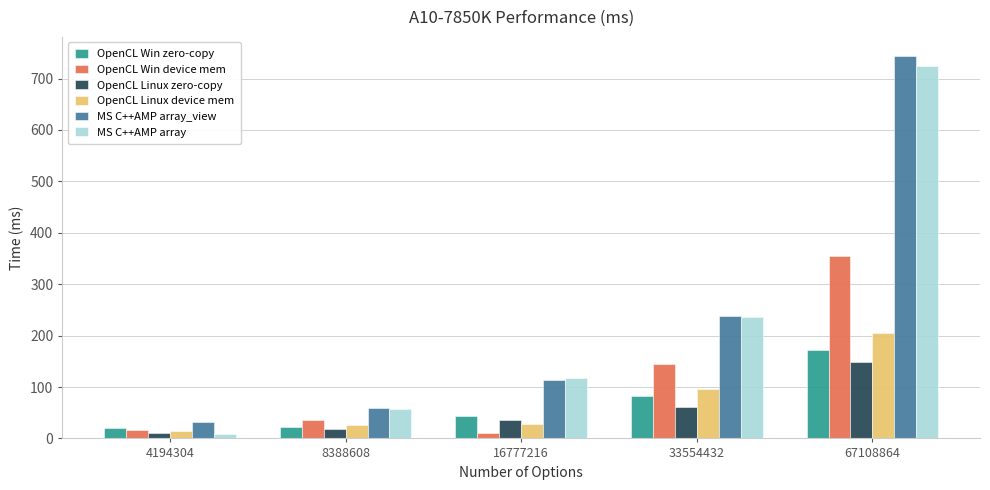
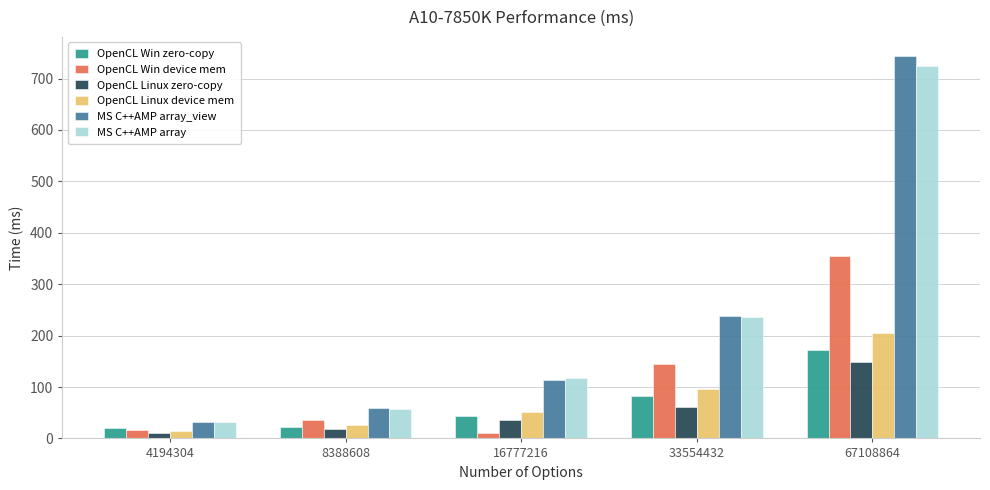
MS C++AMP array, 4194304: 10 -> 30
OpenCL Linux device mem, 16777216: 30 -> 50
